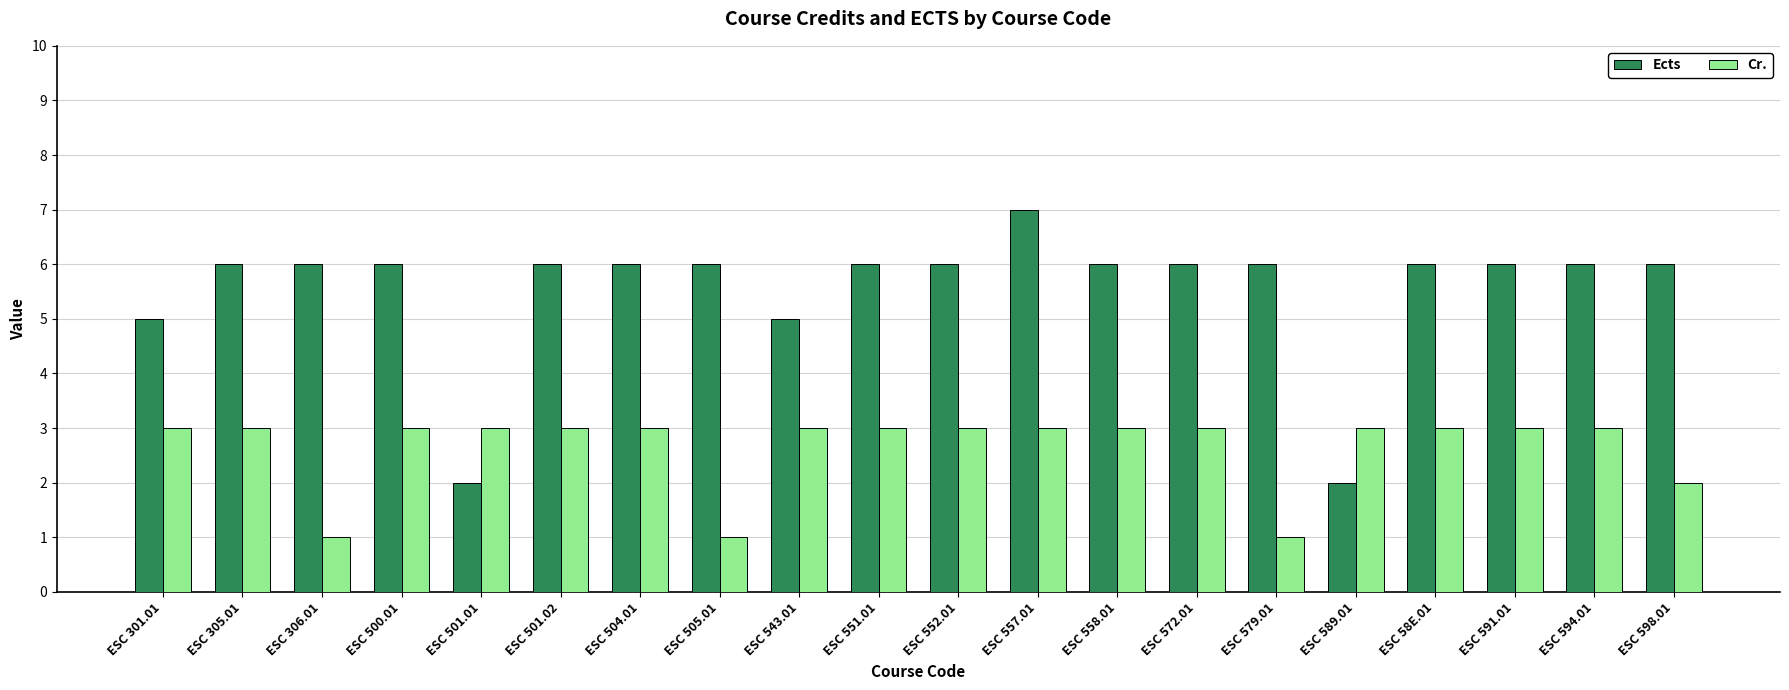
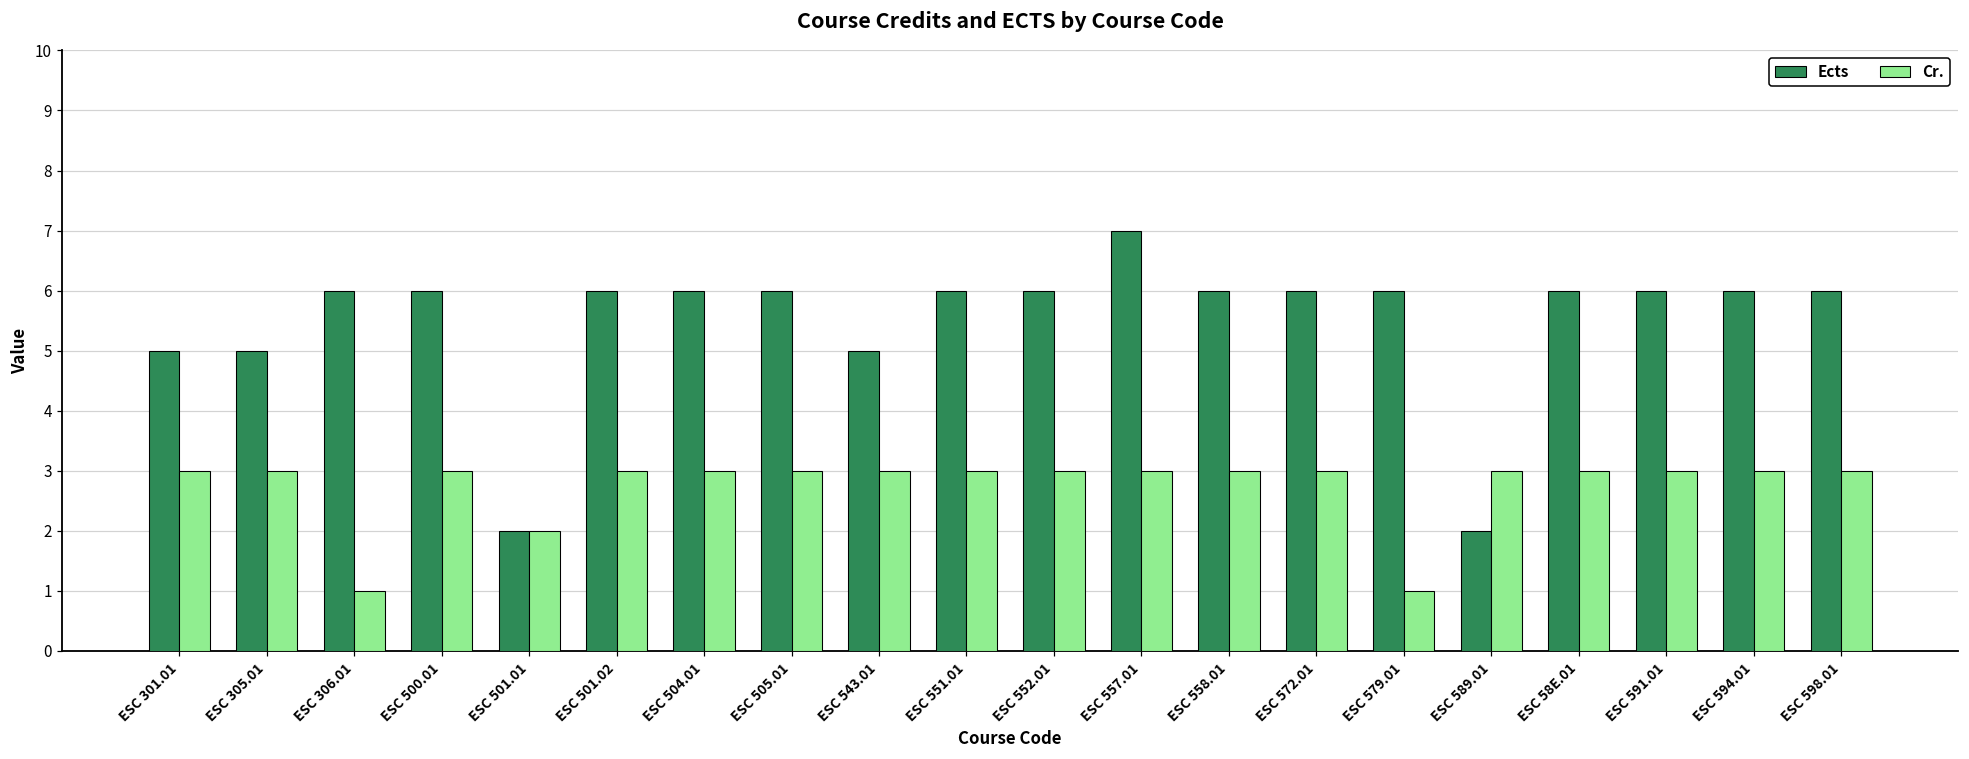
Ects, ESC 305.01: 6 -> 5
Cr., ESC 501.01: 3 -> 2
Cr., ESC 505.01: 1 -> 3
Cr., ESC 598.01: 2 -> 3
